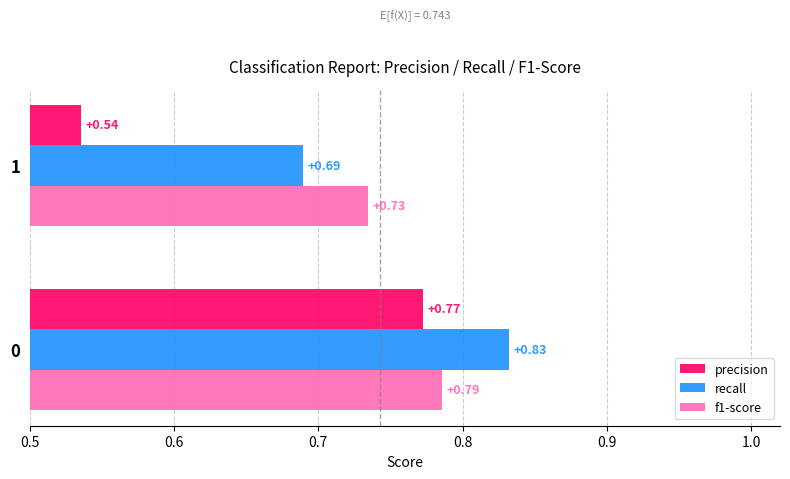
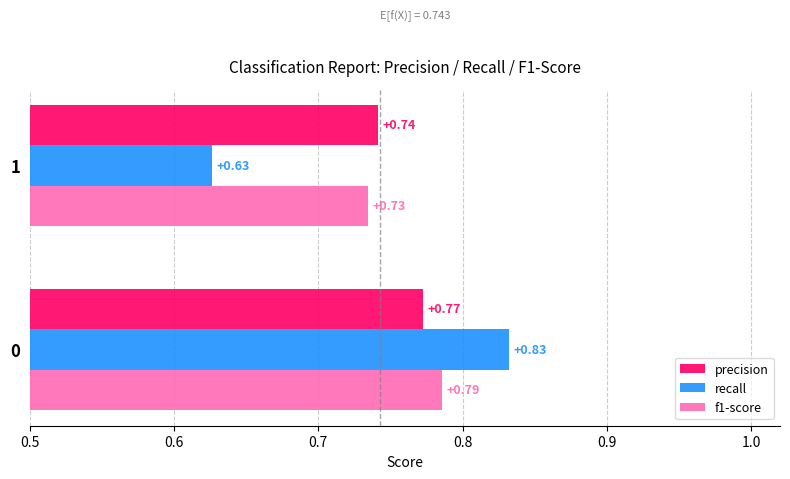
precision, 1: +0.54 -> +0.74
recall, 1: +0.69 -> +0.63
